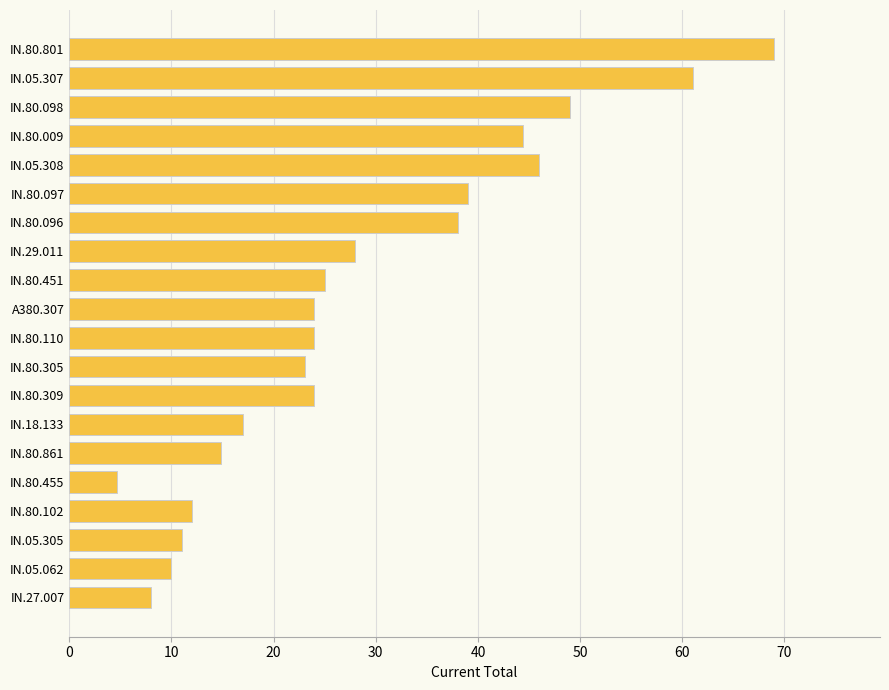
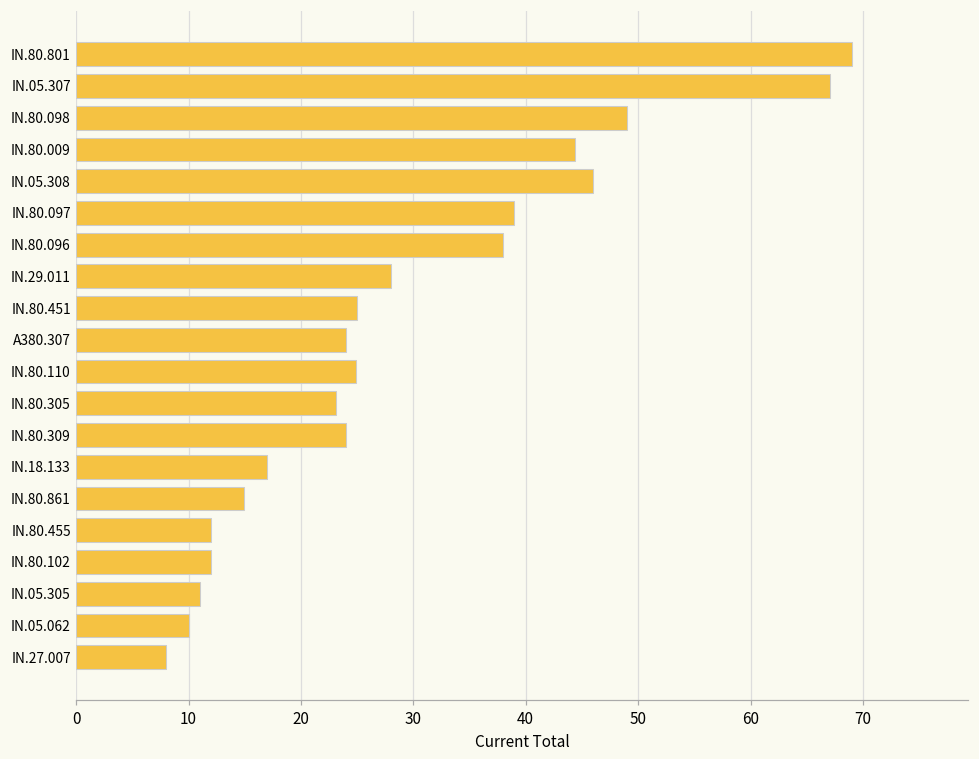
IN.05.307: 61.0 -> 67.1
IN.80.110: 24.0 -> 24.9
IN.80.455: 4.7 -> 12.0
